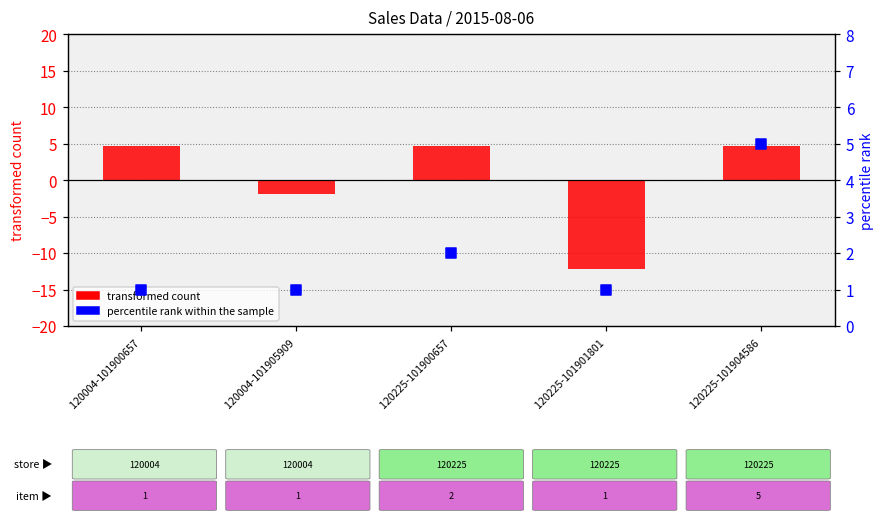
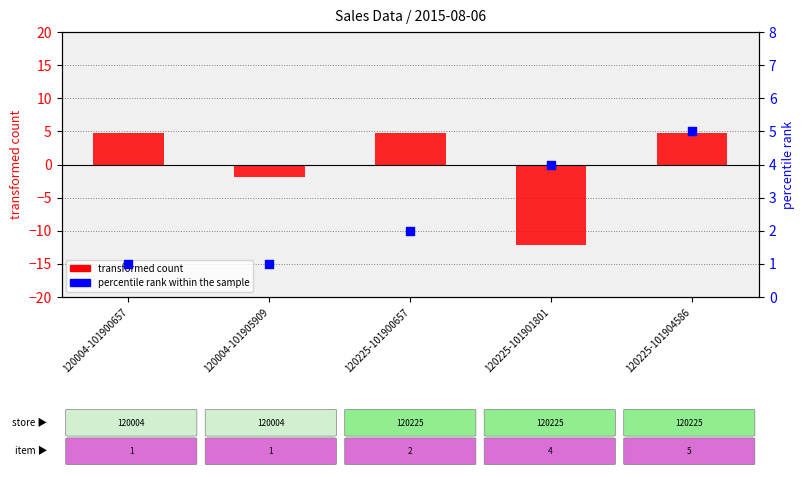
percentile rank within the sample, 120225-101901801: 1 -> 4
